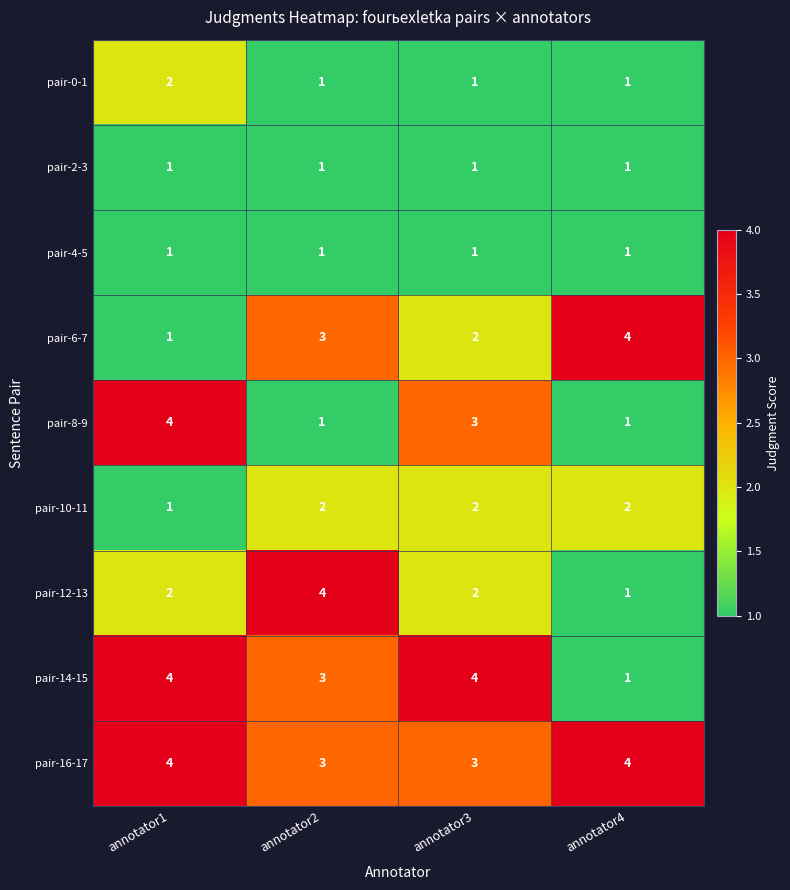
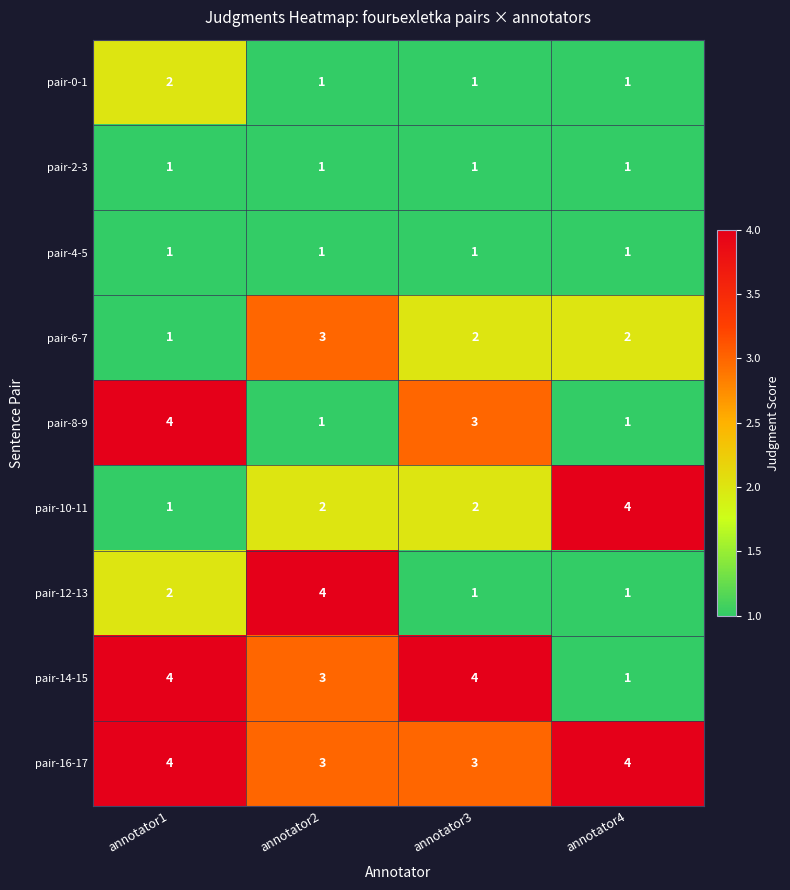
pair-6-7, annotator4: 4 -> 2
pair-10-11, annotator4: 2 -> 4
pair-12-13, annotator3: 2 -> 1
